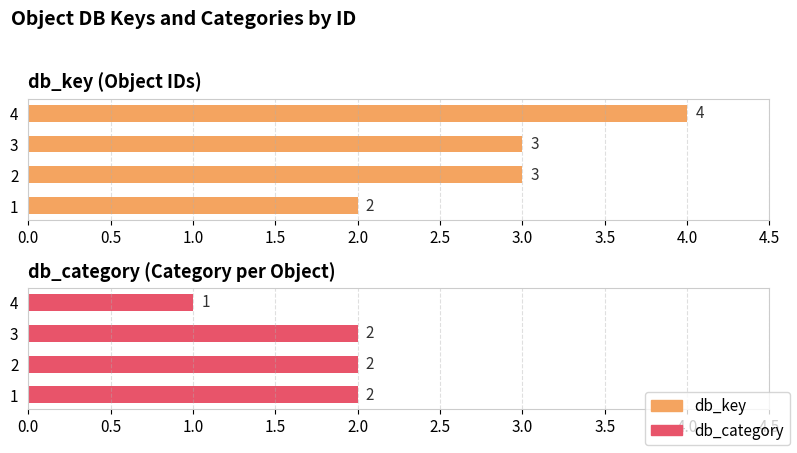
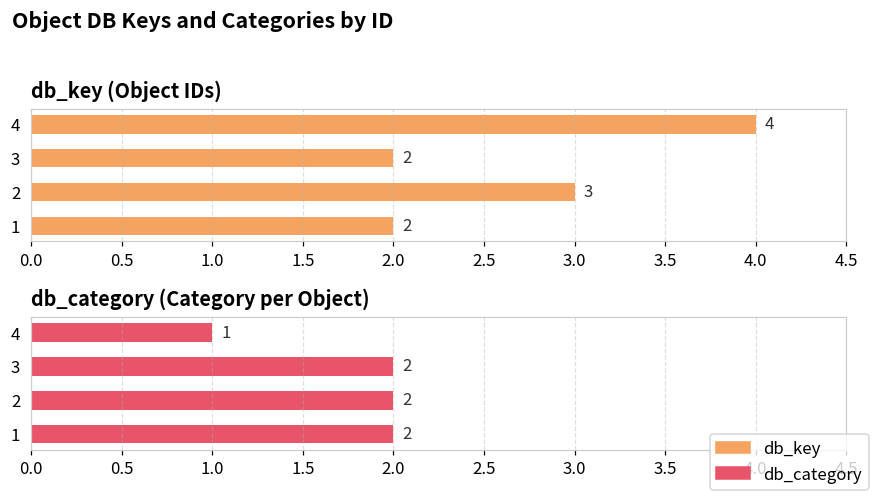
db_key (Object IDs), 3: 3 -> 2
